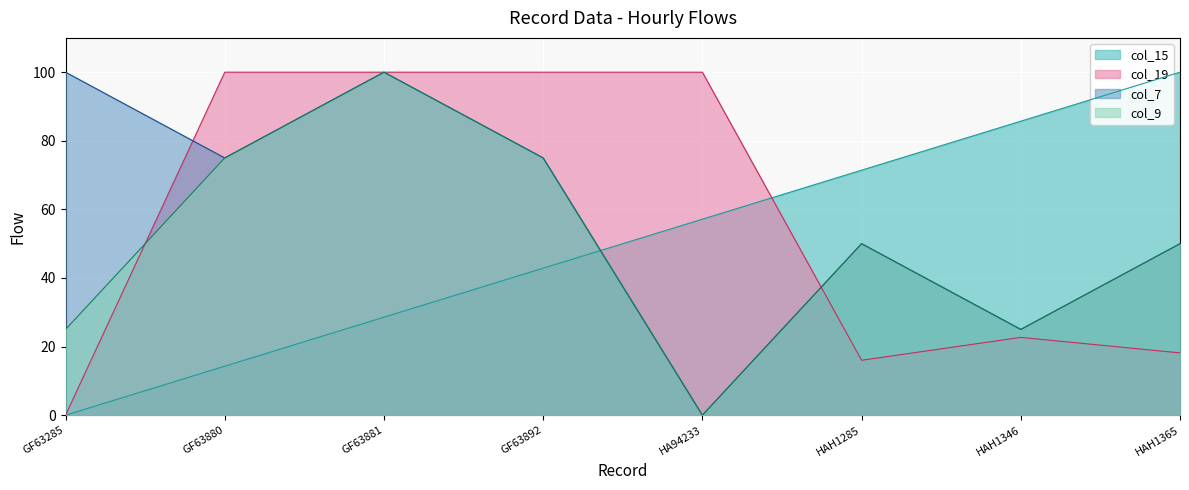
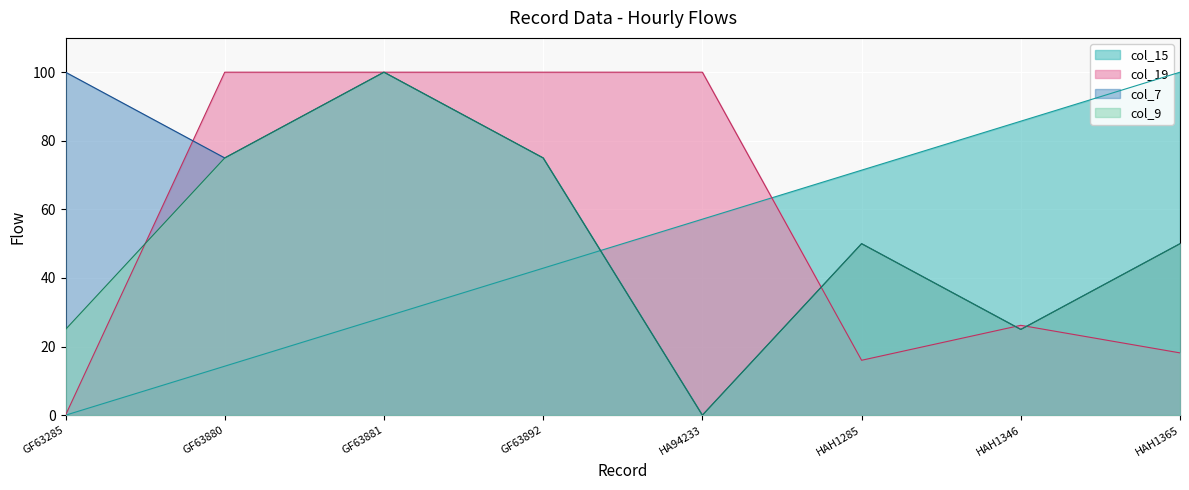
col_19, HAH1346: 23 -> 26
